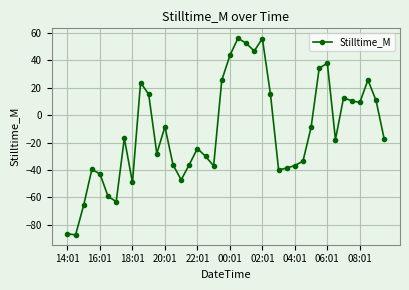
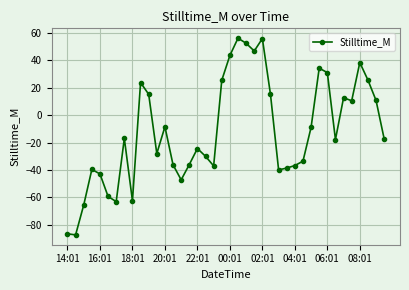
18:01: -49 -> -63
06:01: 38 -> 31
08:01: 9 -> 38
